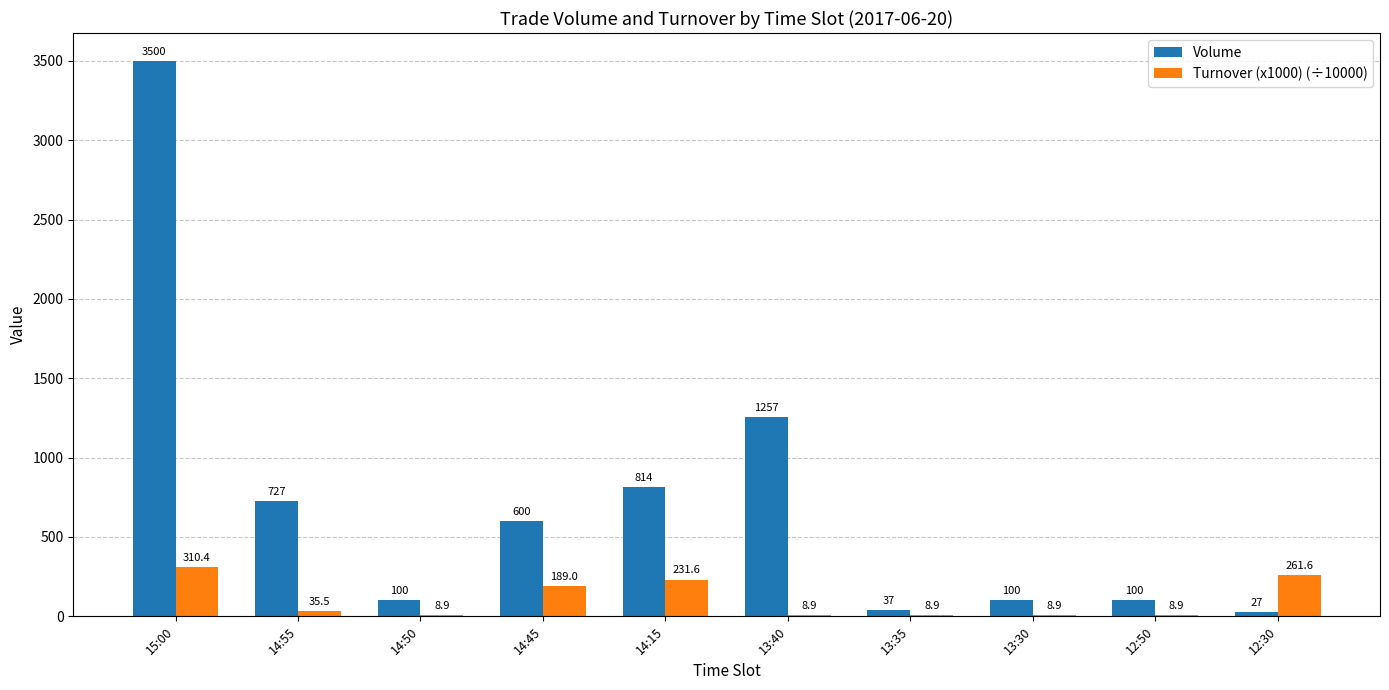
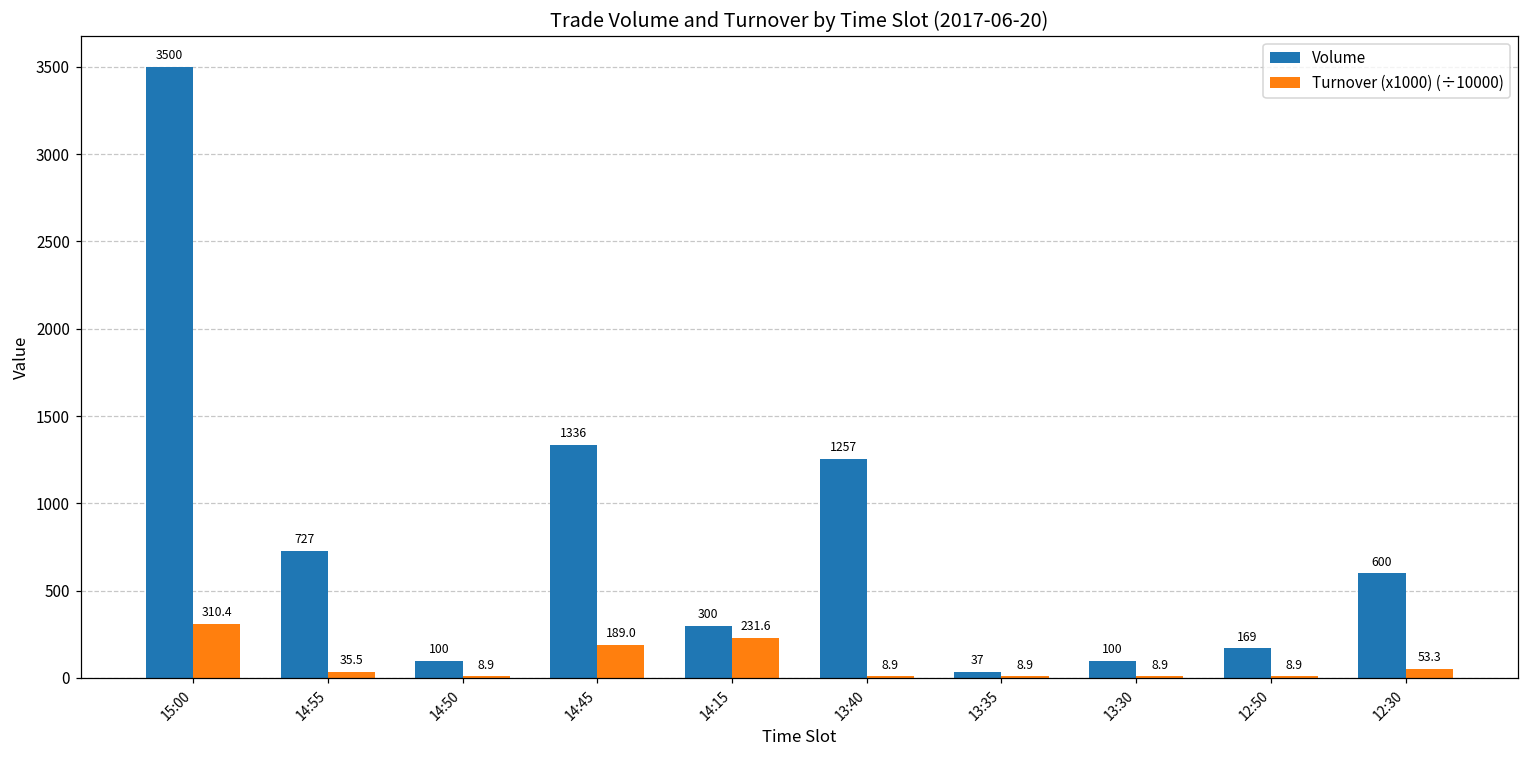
Volume, 14:45: 600 -> 1336
Volume, 14:15: 814 -> 300
Volume, 12:50: 100 -> 169
Volume, 12:30: 27 -> 600
Turnover (x1000) (÷10000), 12:30: 261.6 -> 53.3
